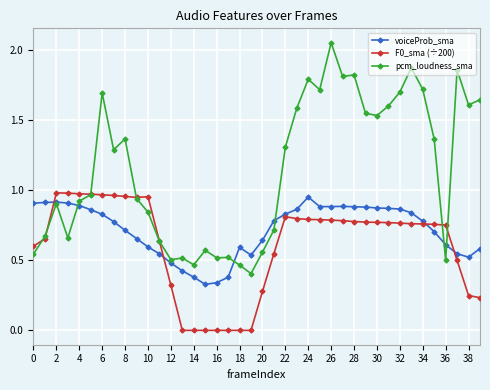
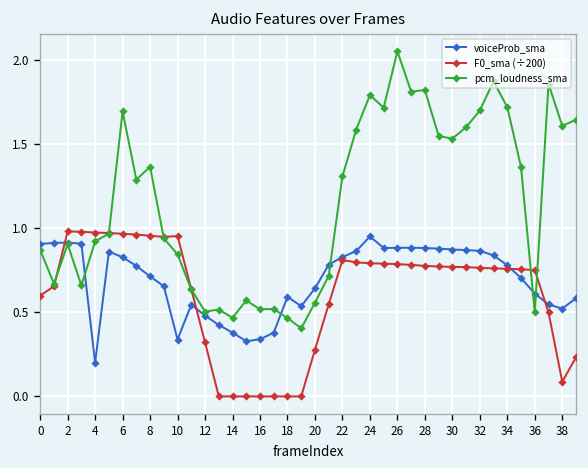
pcm_loudness_sma, 0: 0.54 -> 0.87
voiceProb_sma, 4: 0.89 -> 0.20
voiceProb_sma, 10: 0.59 -> 0.34
F0_sma (÷200), 38: 0.25 -> 0.09
